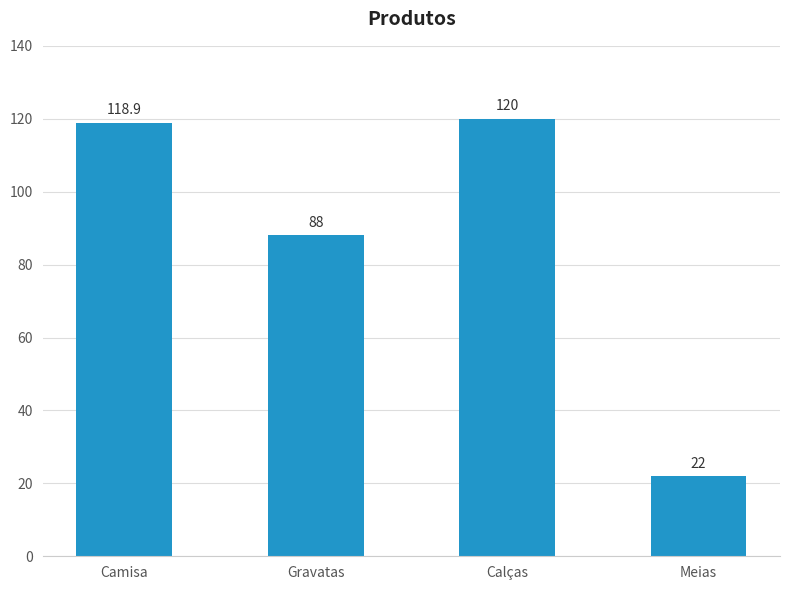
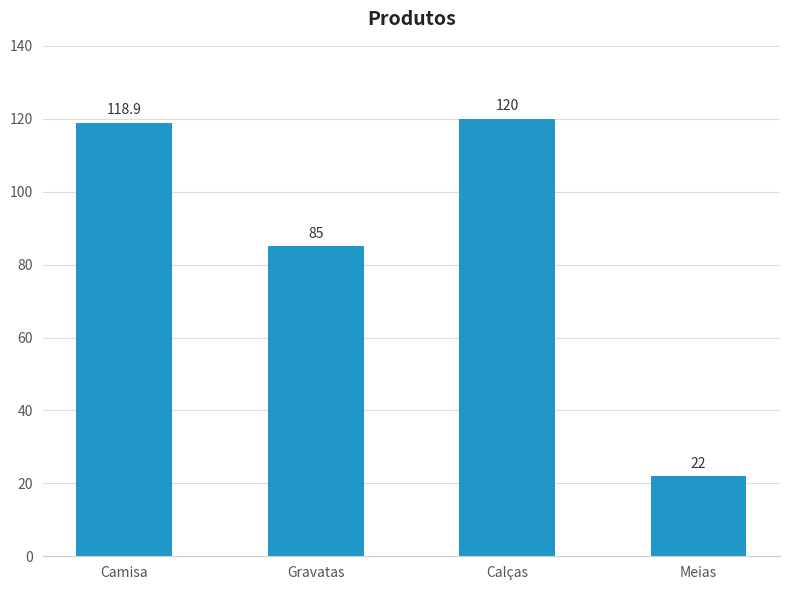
Gravatas: 88 -> 85
